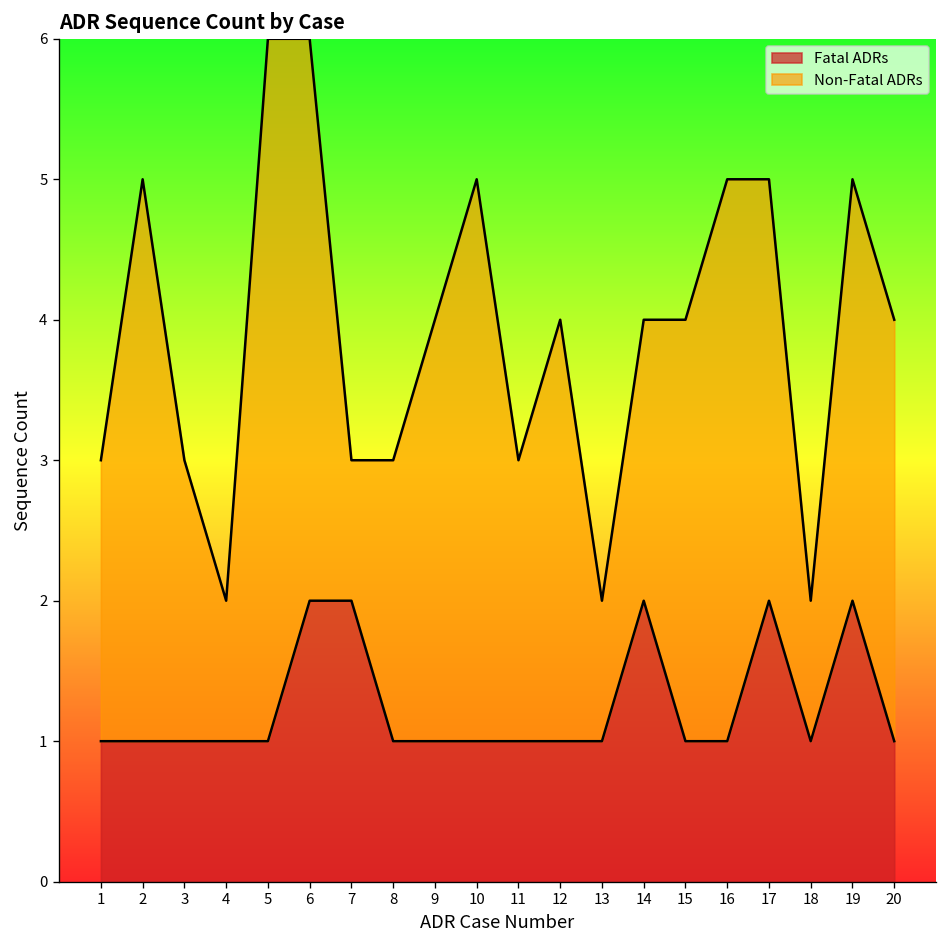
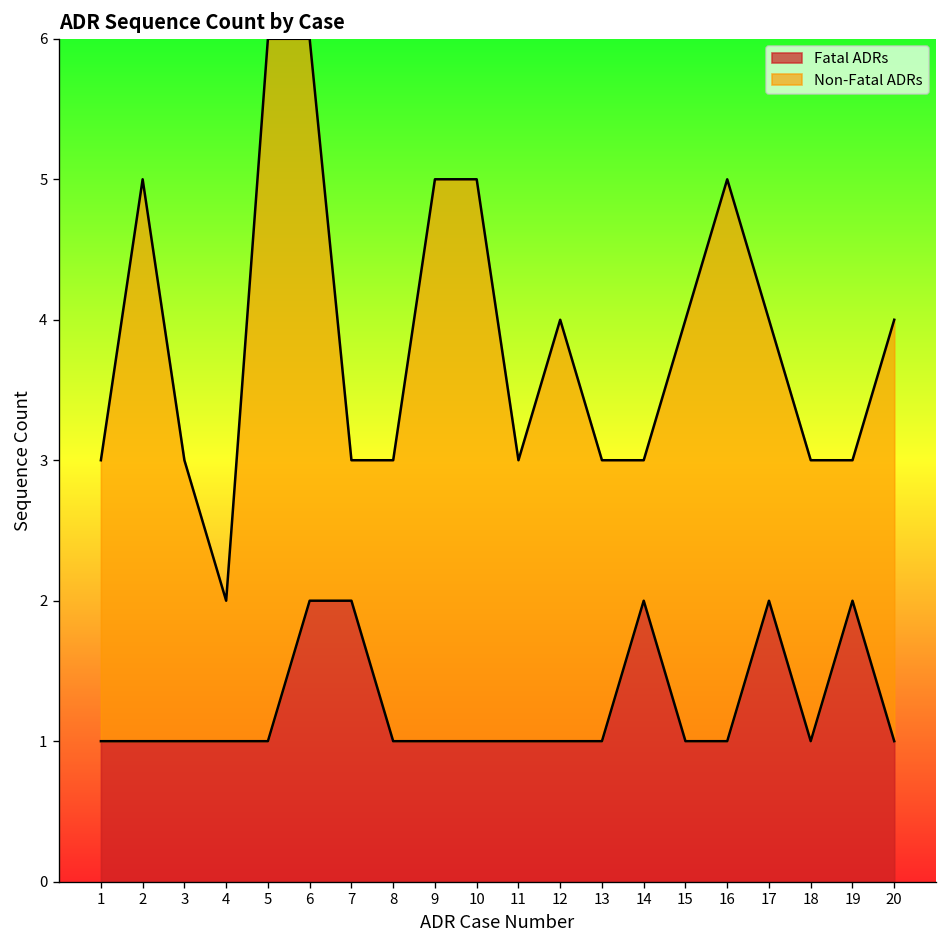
Non-Fatal ADRs, 9: 3 -> 4
Non-Fatal ADRs, 13: 1 -> 2
Non-Fatal ADRs, 14: 2 -> 1
Non-Fatal ADRs, 17: 3 -> 2
Non-Fatal ADRs, 18: 1 -> 2
Non-Fatal ADRs, 19: 3 -> 1
